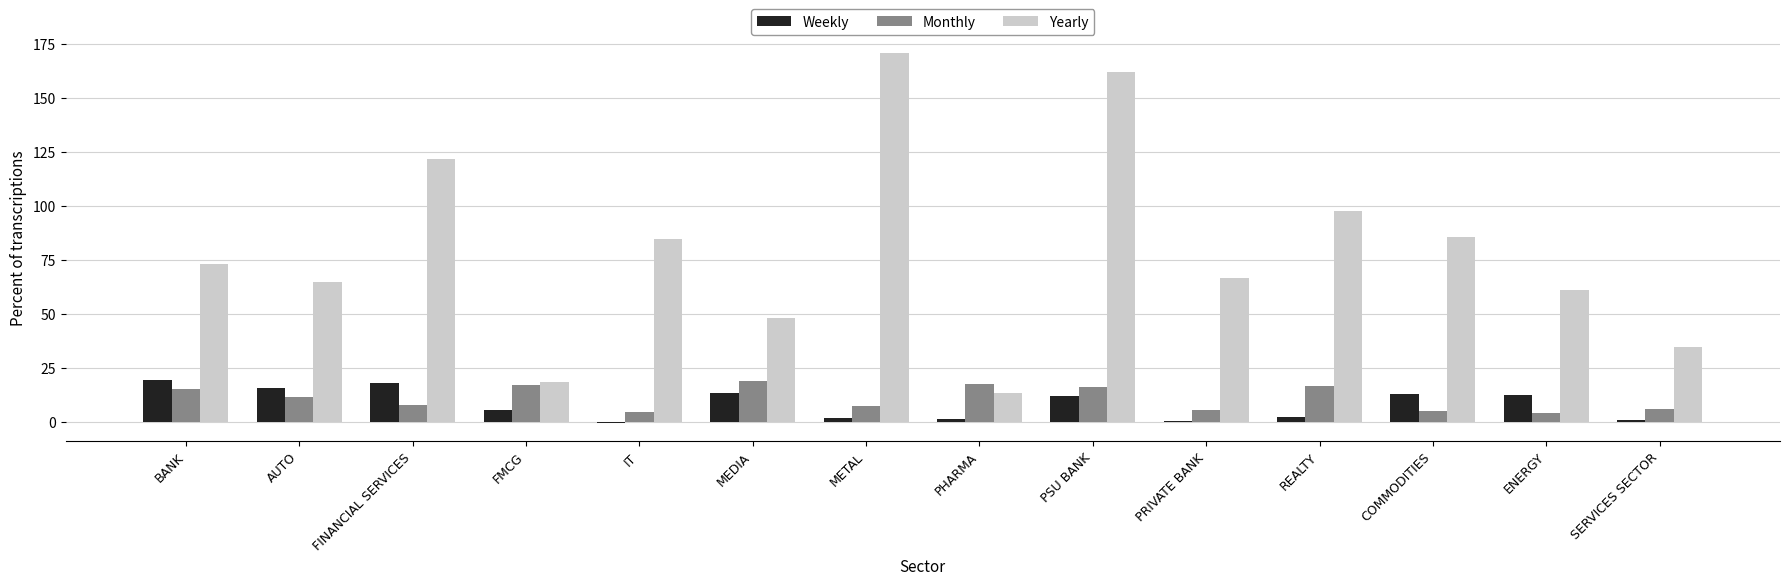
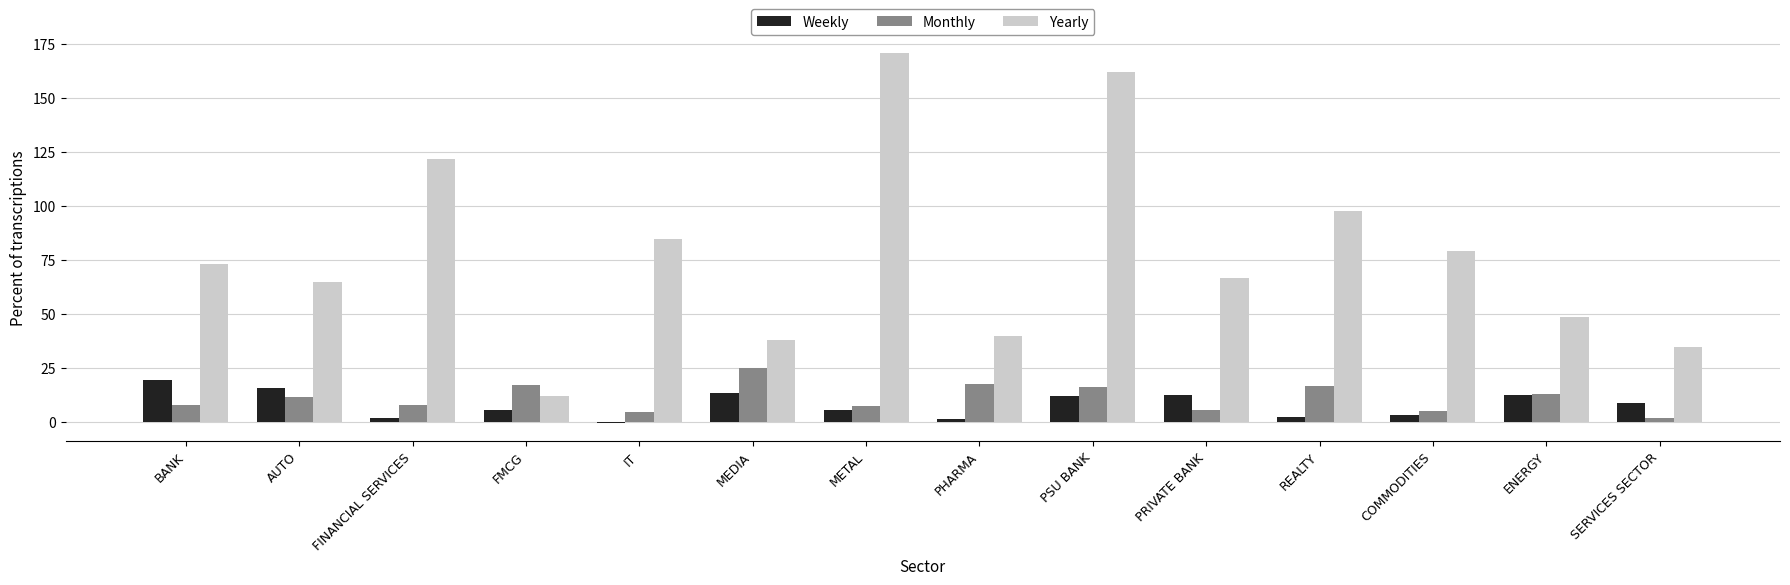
Monthly, BANK: 15 -> 8
Weekly, FINANCIAL SERVICES: 18 -> 2
Yearly, FMCG: 19 -> 12
Monthly, MEDIA: 19 -> 25
Yearly, MEDIA: 48 -> 38
Weekly, METAL: 2 -> 6
Yearly, PHARMA: 13 -> 40
Weekly, PRIVATE BANK: 0 -> 12
Weekly, COMMODITIES: 13 -> 3
Yearly, COMMODITIES: 86 -> 79
Monthly, ENERGY: 4 -> 13
Yearly, ENERGY: 61 -> 49
Weekly, SERVICES SECTOR: 1 -> 9
Monthly, SERVICES SECTOR: 6 -> 2
